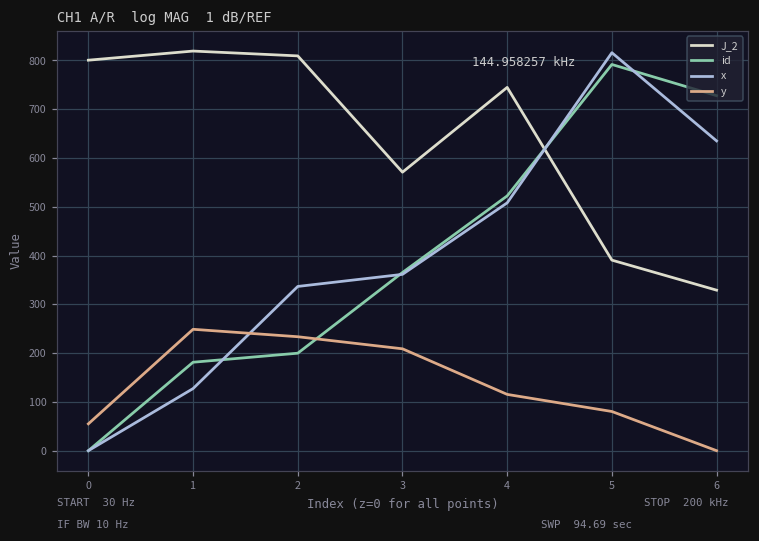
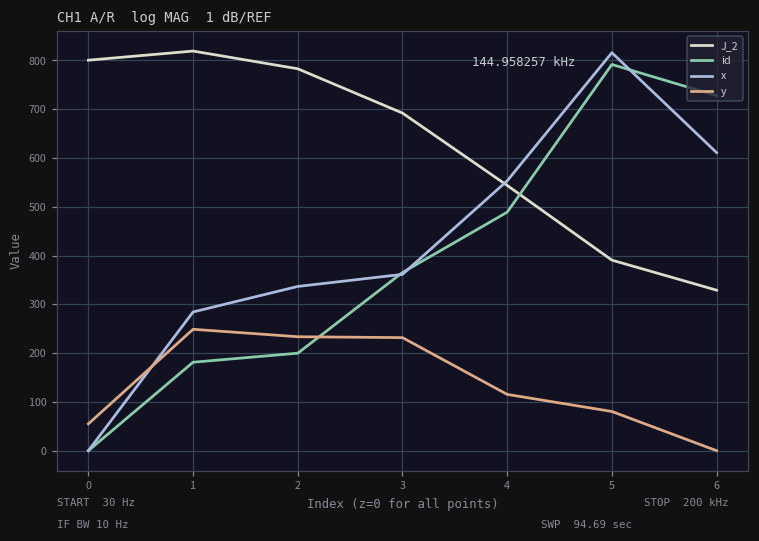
x, 1: 130 -> 280
J_2, 2: 810 -> 780
J_2, 3: 570 -> 690
y, 3: 210 -> 230
J_2, 4: 740 -> 540
id, 4: 520 -> 490
x, 4: 510 -> 550
x, 6: 640 -> 610
